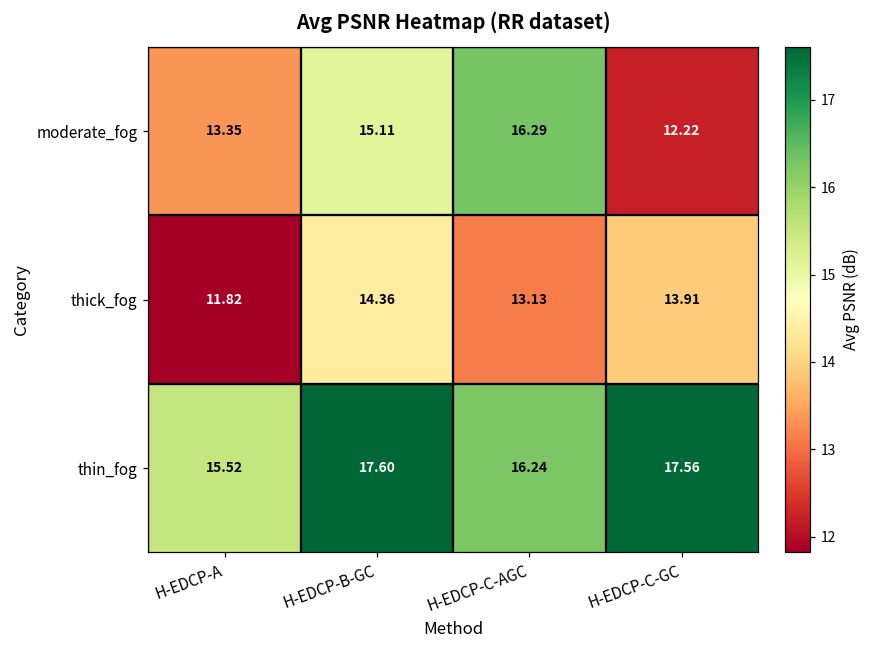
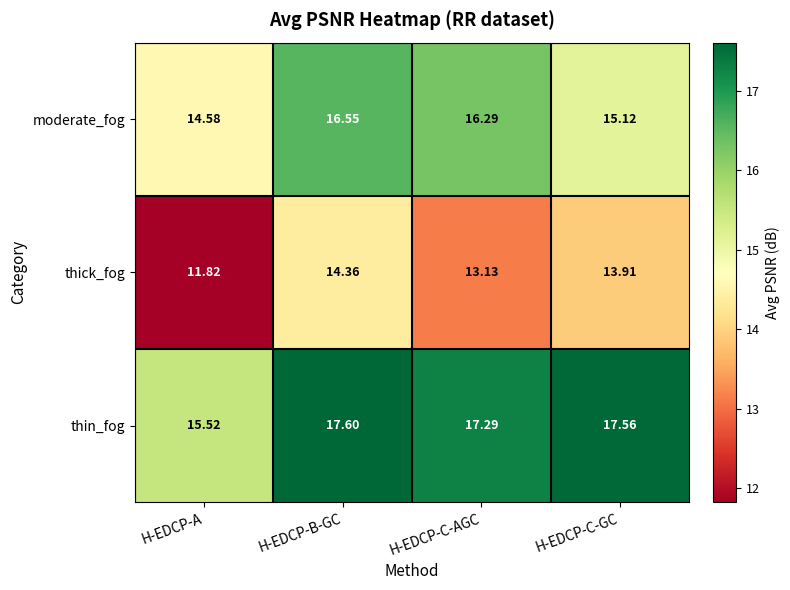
moderate_fog, H-EDCP-A: 13.35 -> 14.58
moderate_fog, H-EDCP-B-GC: 15.11 -> 16.55
moderate_fog, H-EDCP-C-GC: 12.22 -> 15.12
thin_fog, H-EDCP-C-AGC: 16.24 -> 17.29
